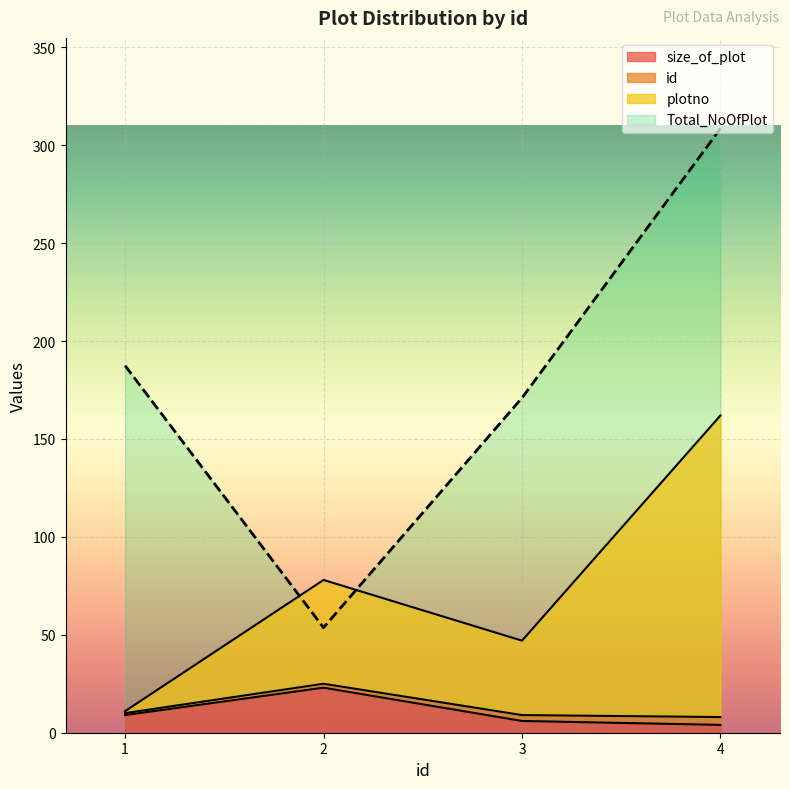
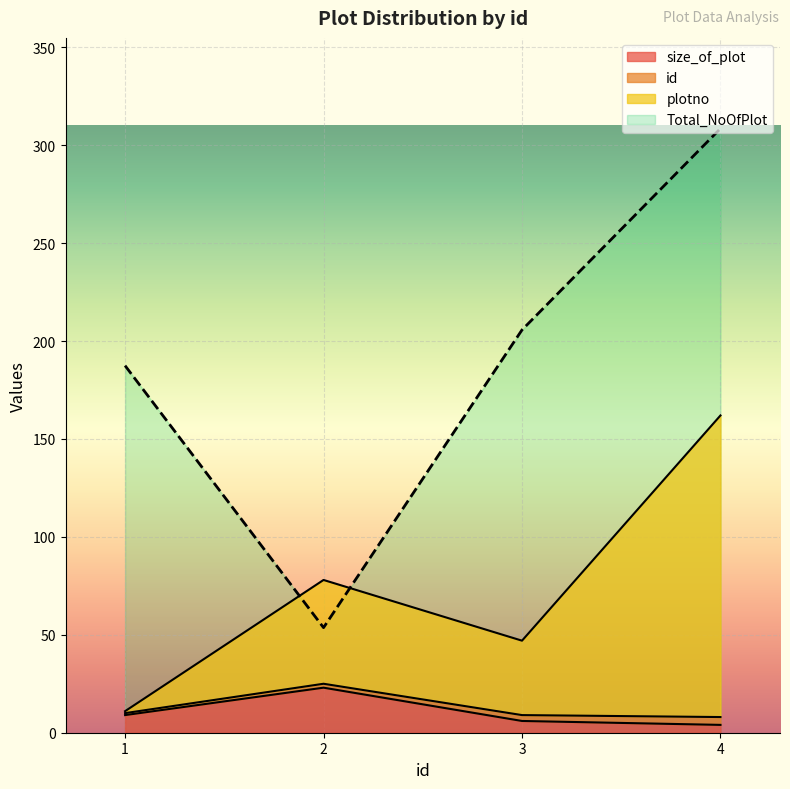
Total_NoOfPlot, 3: 171 -> 206
